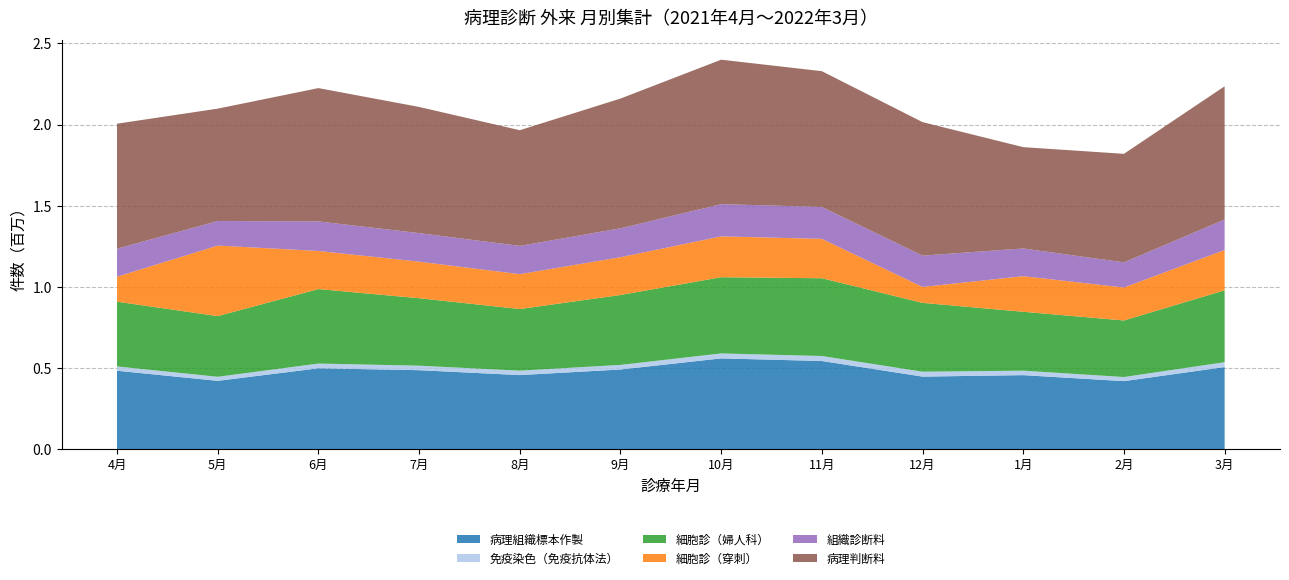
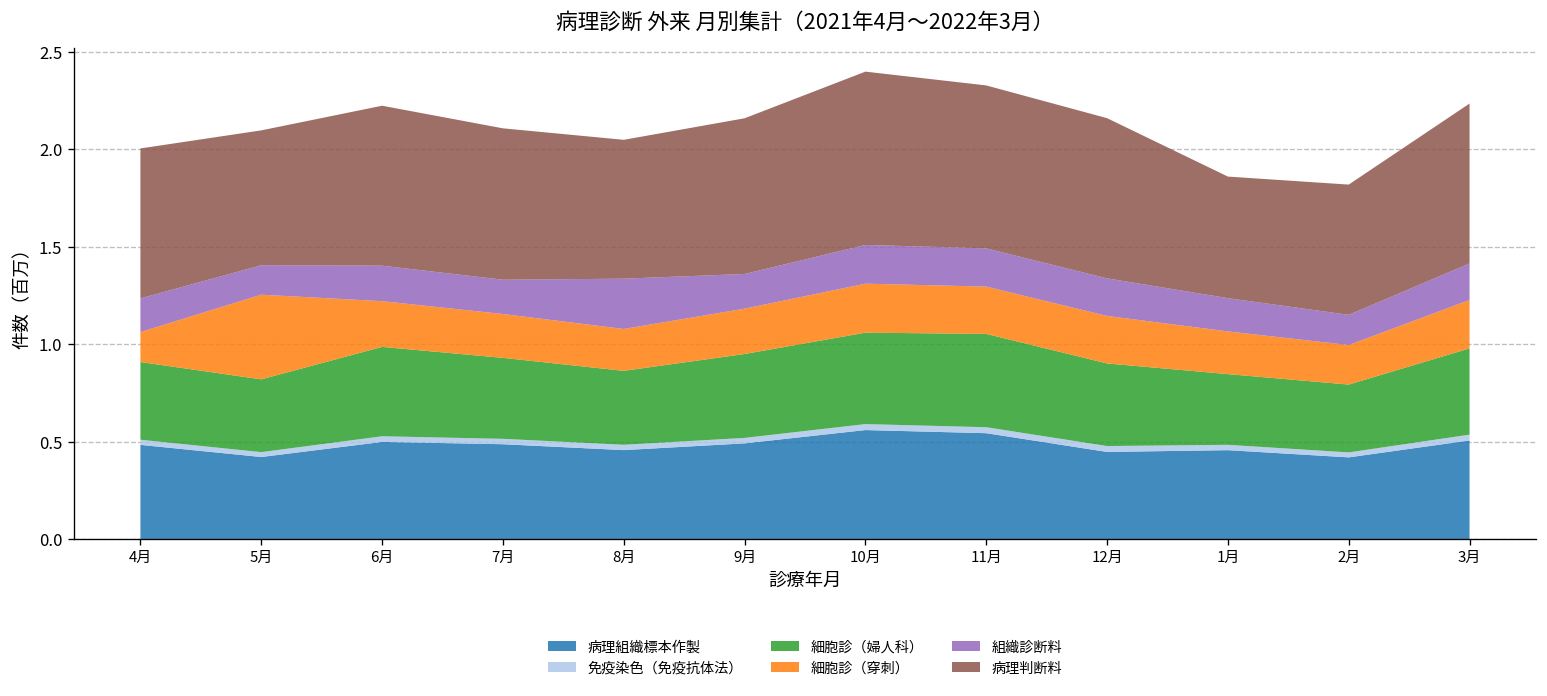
組織診断料, 8月: 0.17 -> 0.26
細胞診（穿刺）, 12月: 0.10 -> 0.24
